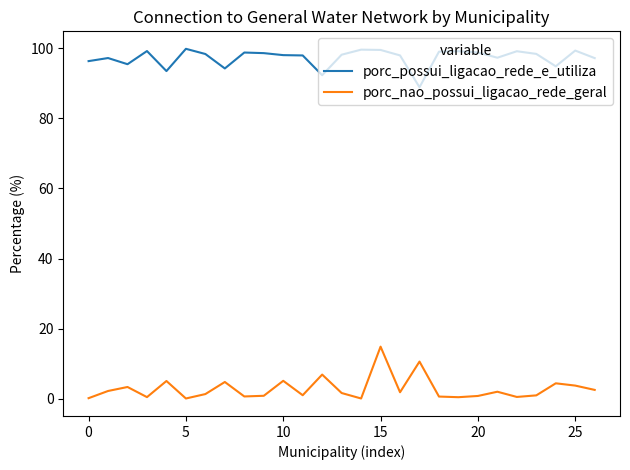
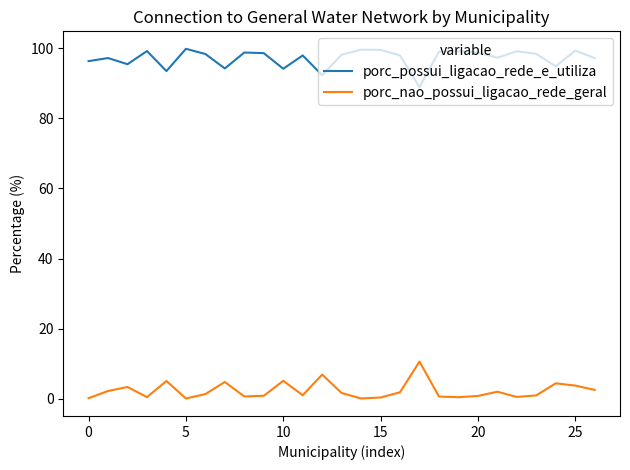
porc_possui_ligacao_rede_e_utiliza, 10: 98 -> 94
porc_nao_possui_ligacao_rede_geral, 15: 15 -> 0
